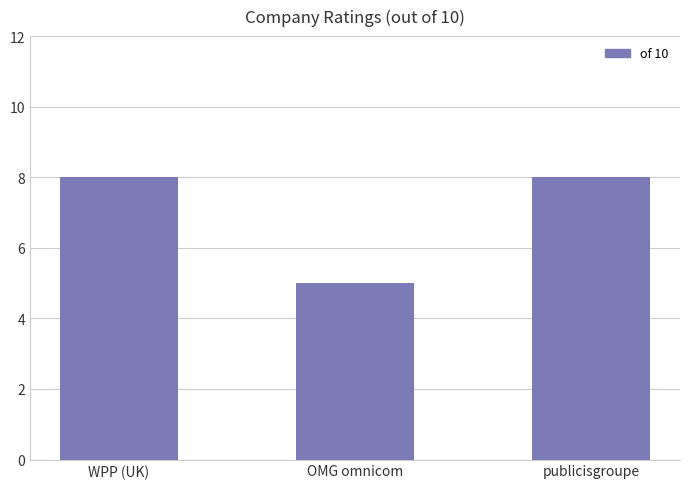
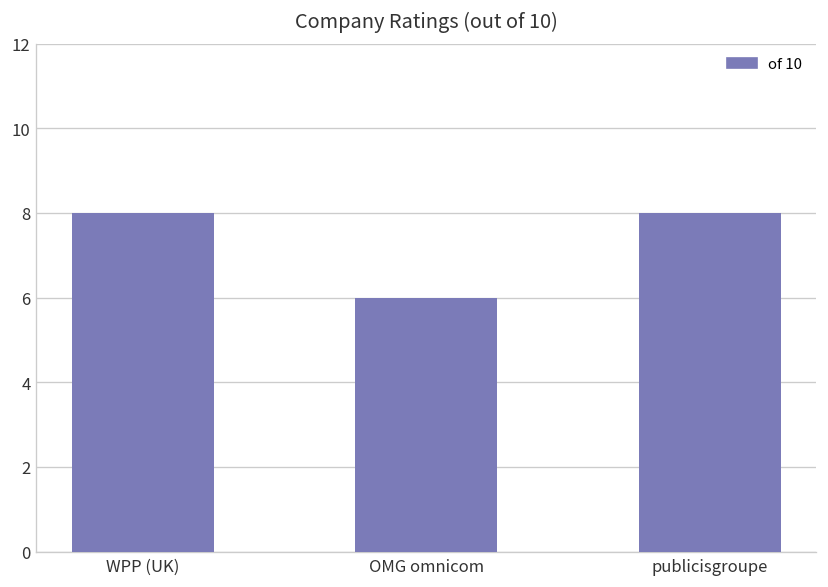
OMG omnicom: 5 -> 6
